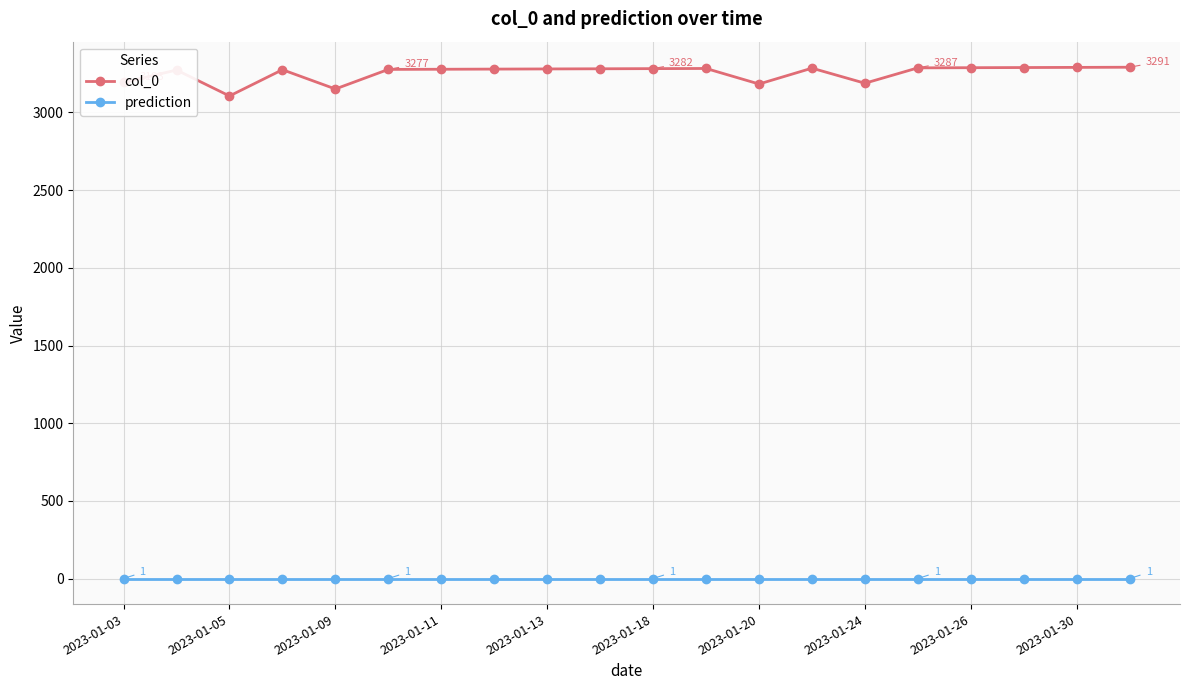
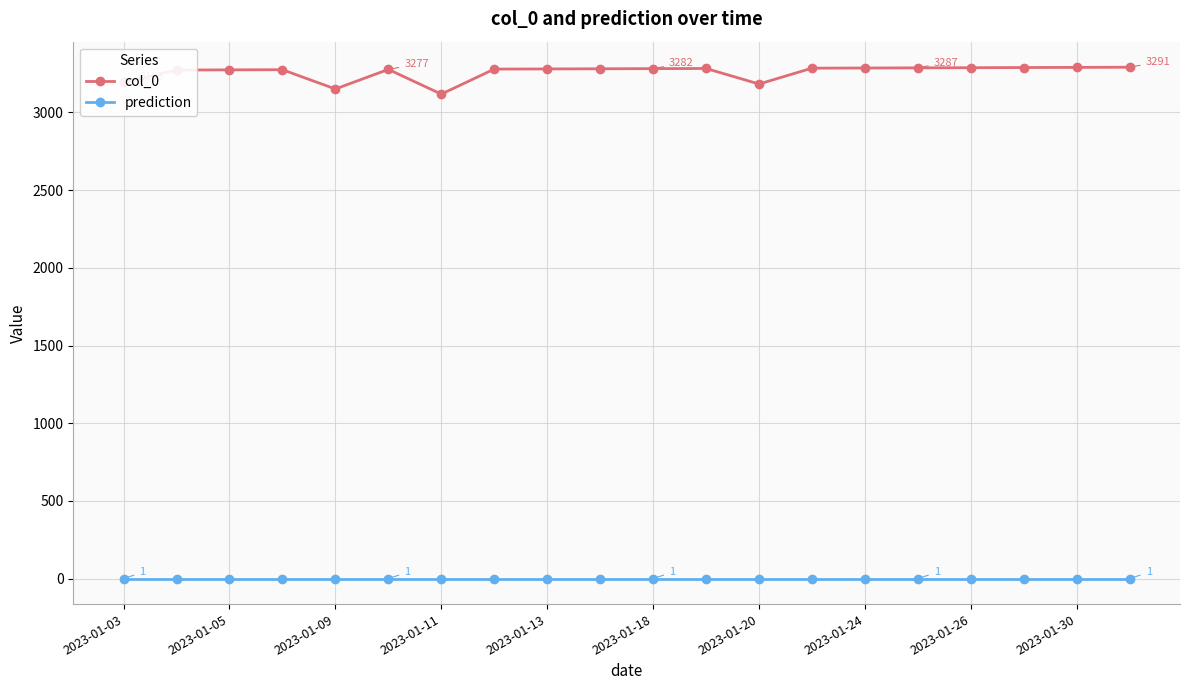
col_0, 2023-01-05: 3110 -> 3270
col_0, 2023-01-11: 3280 -> 3120
col_0, 2023-01-24: 3190 -> 3290
